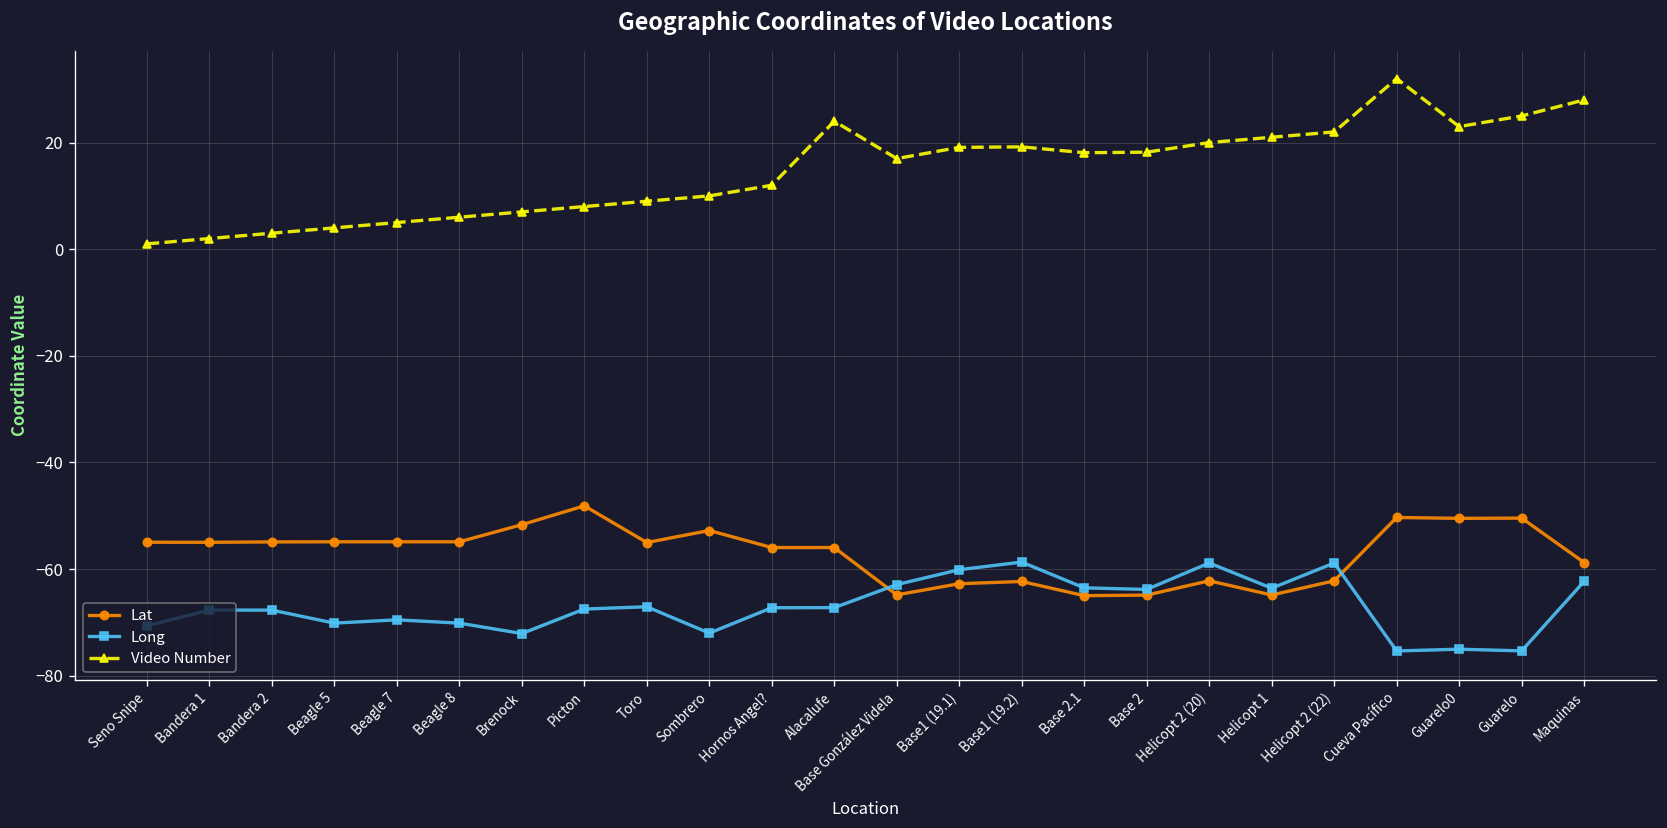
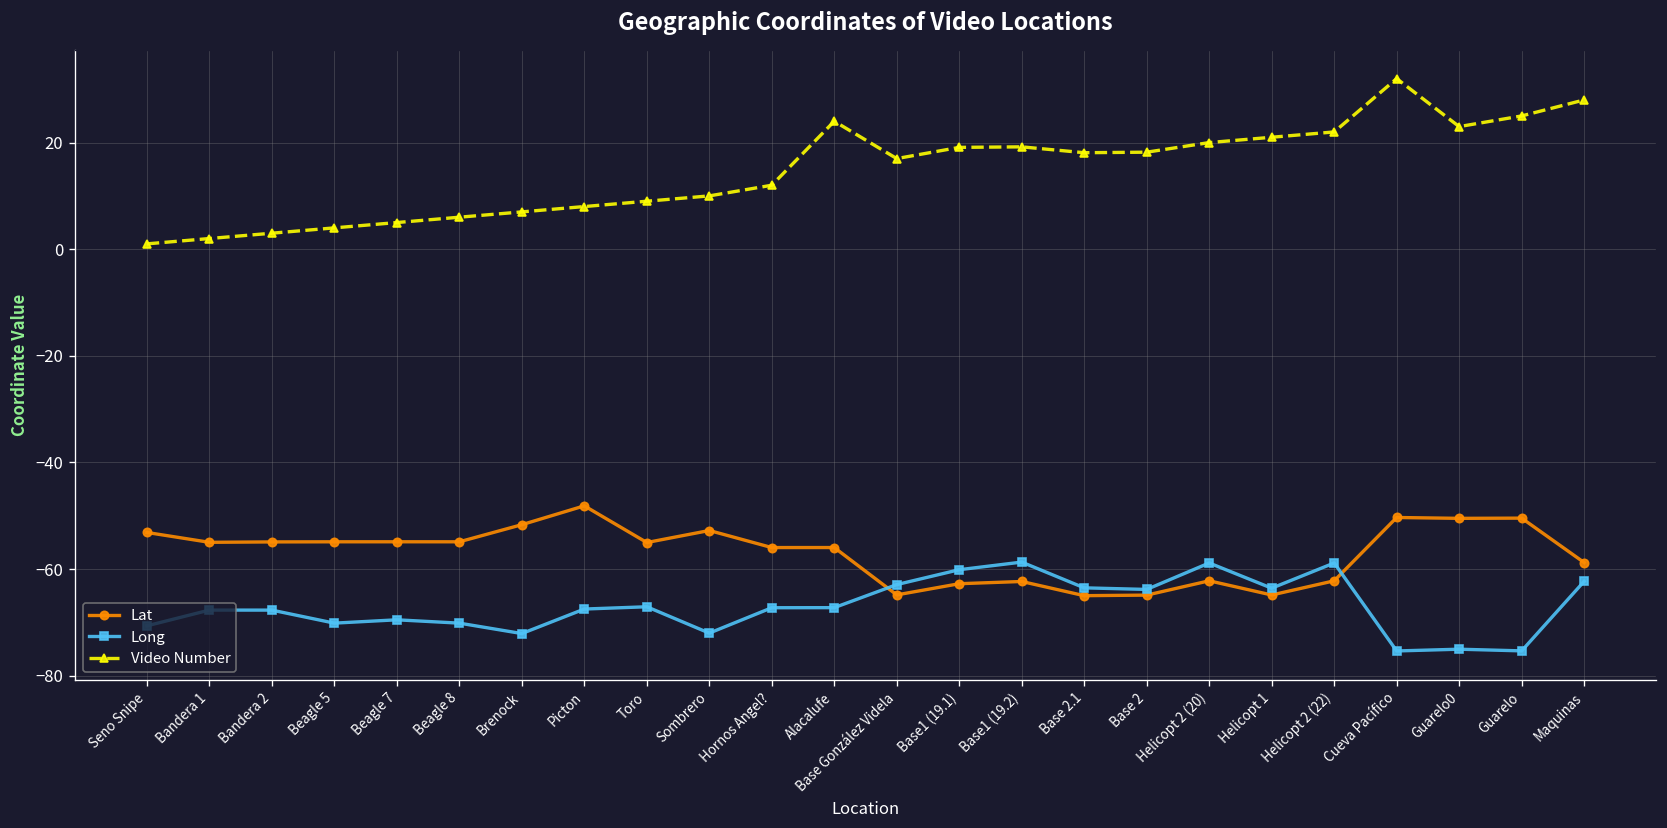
Lat, Seno Snipe: -55 -> -53
